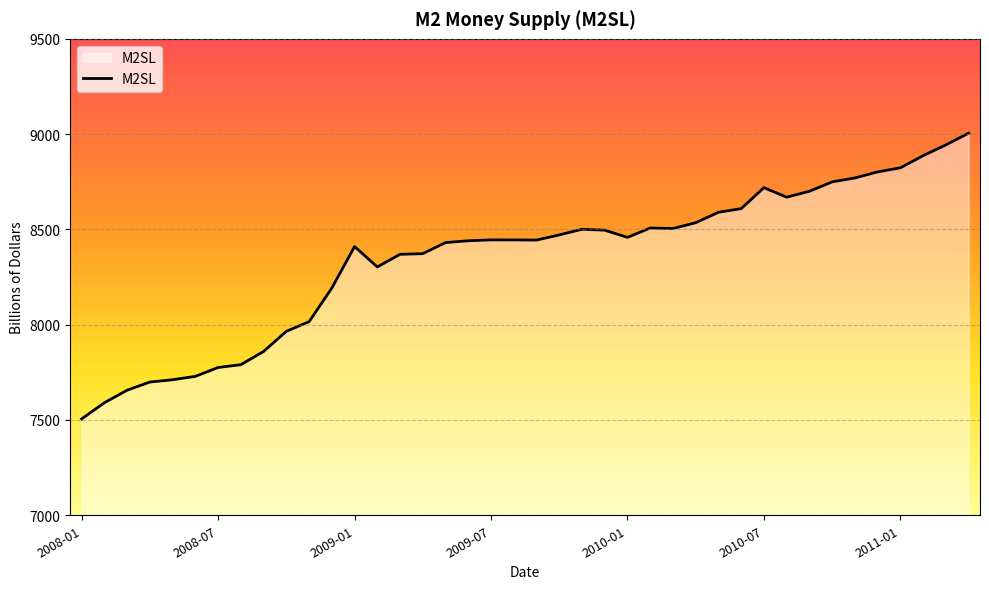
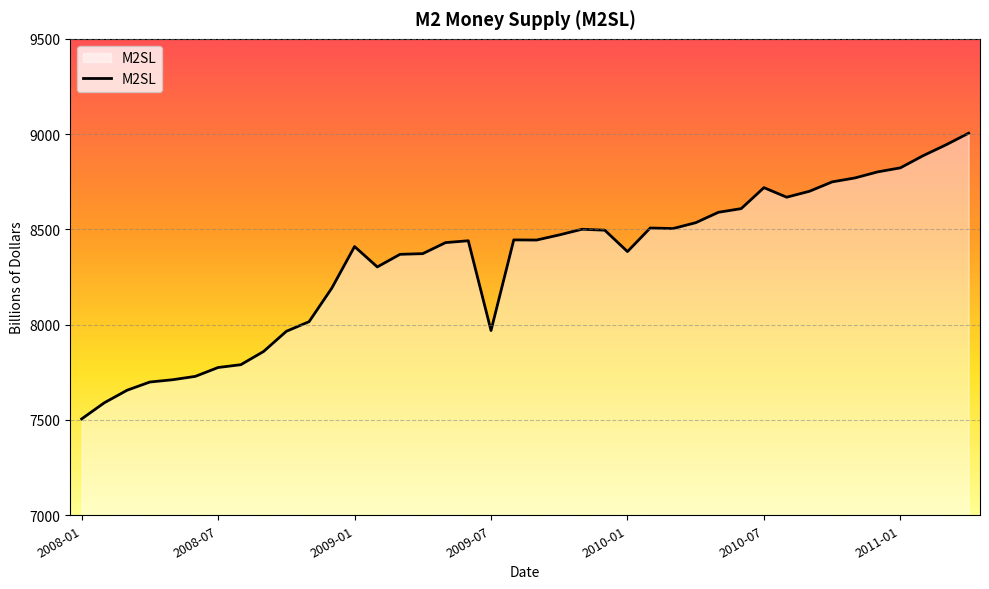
2009-07: 8450 -> 7970
2010-01: 8460 -> 8380
